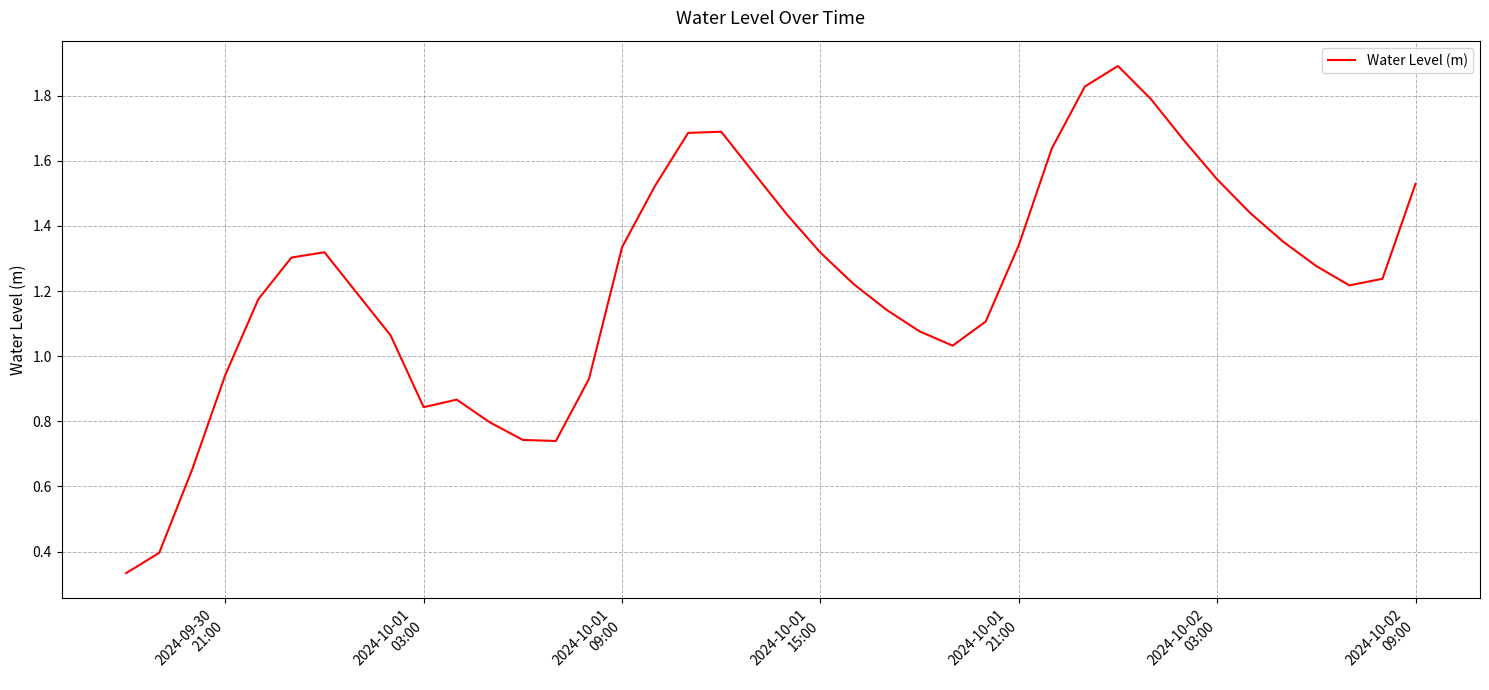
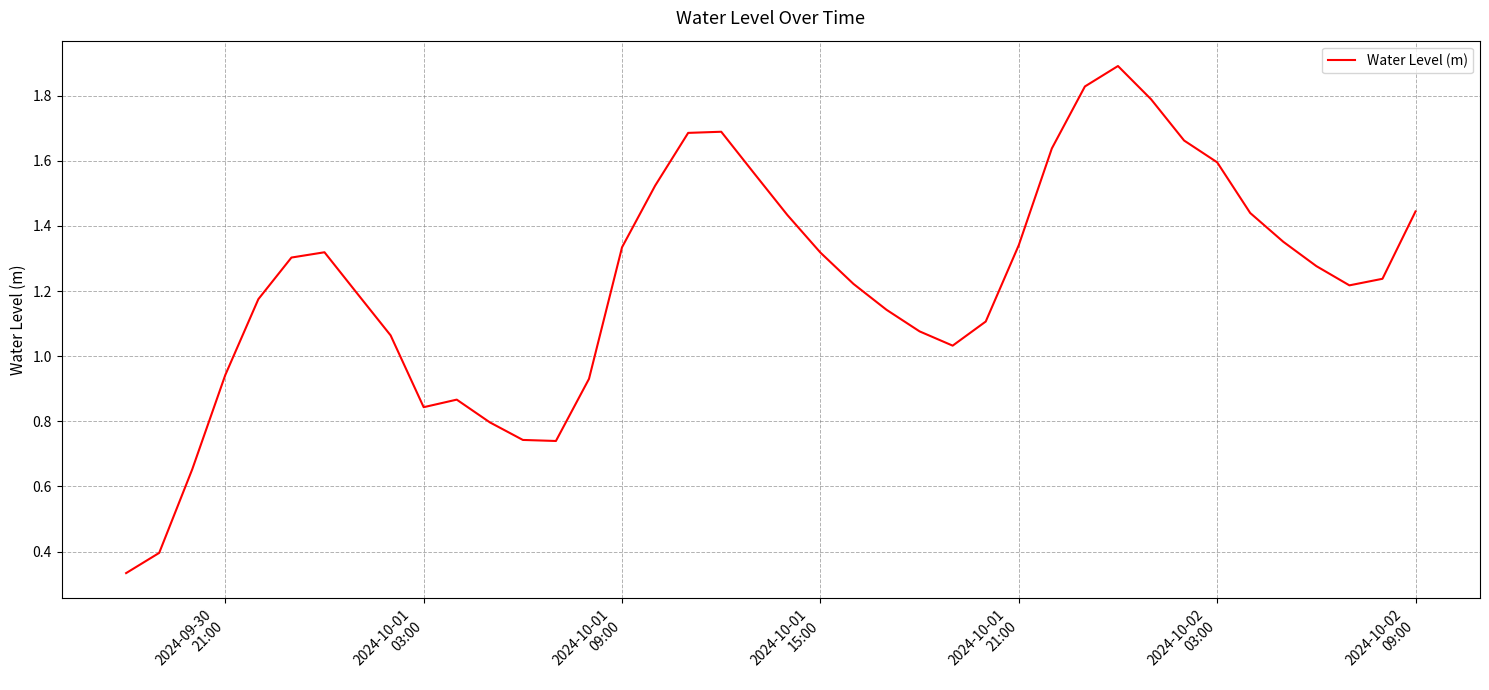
2024-10-02 03:00: 1.54 -> 1.60
2024-10-02 09:00: 1.53 -> 1.44
